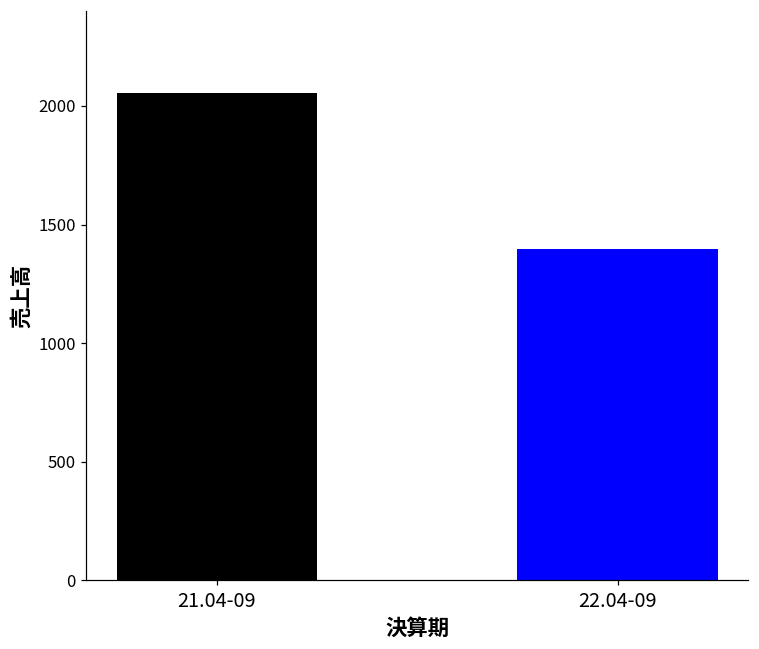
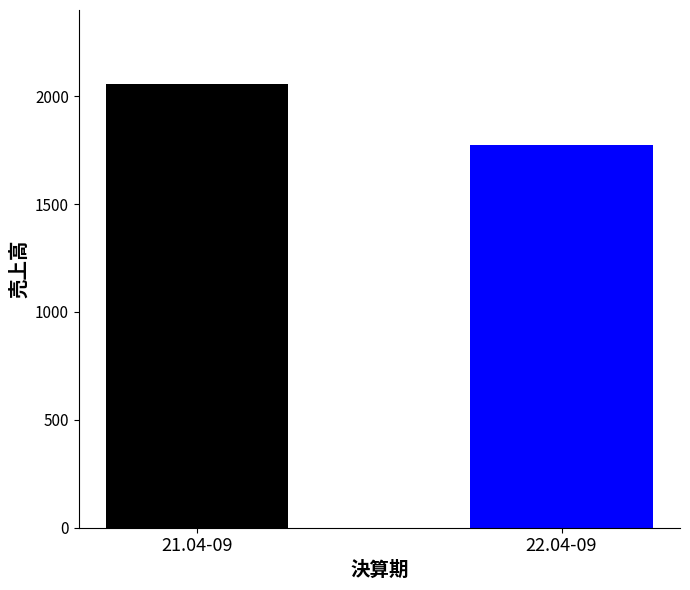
22.04-09: 1400 -> 1770
